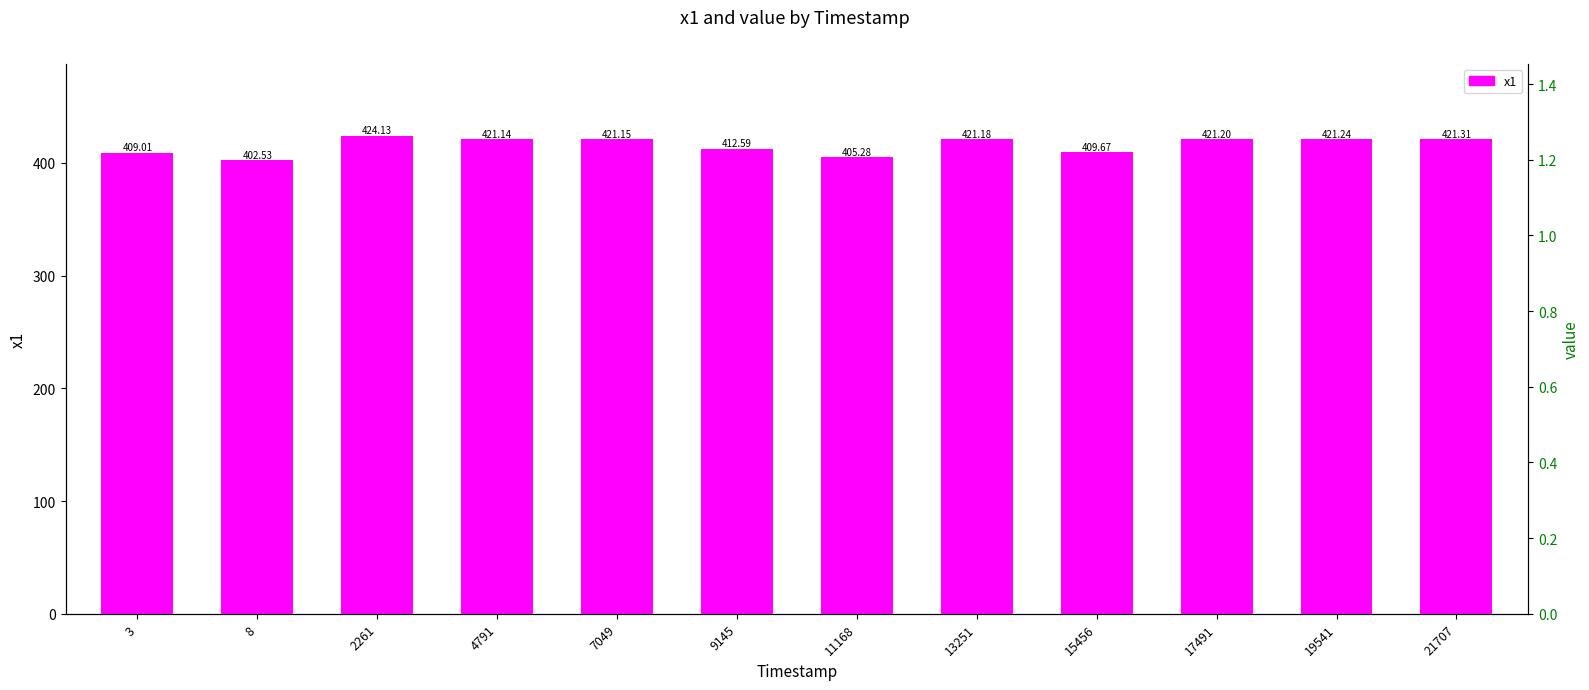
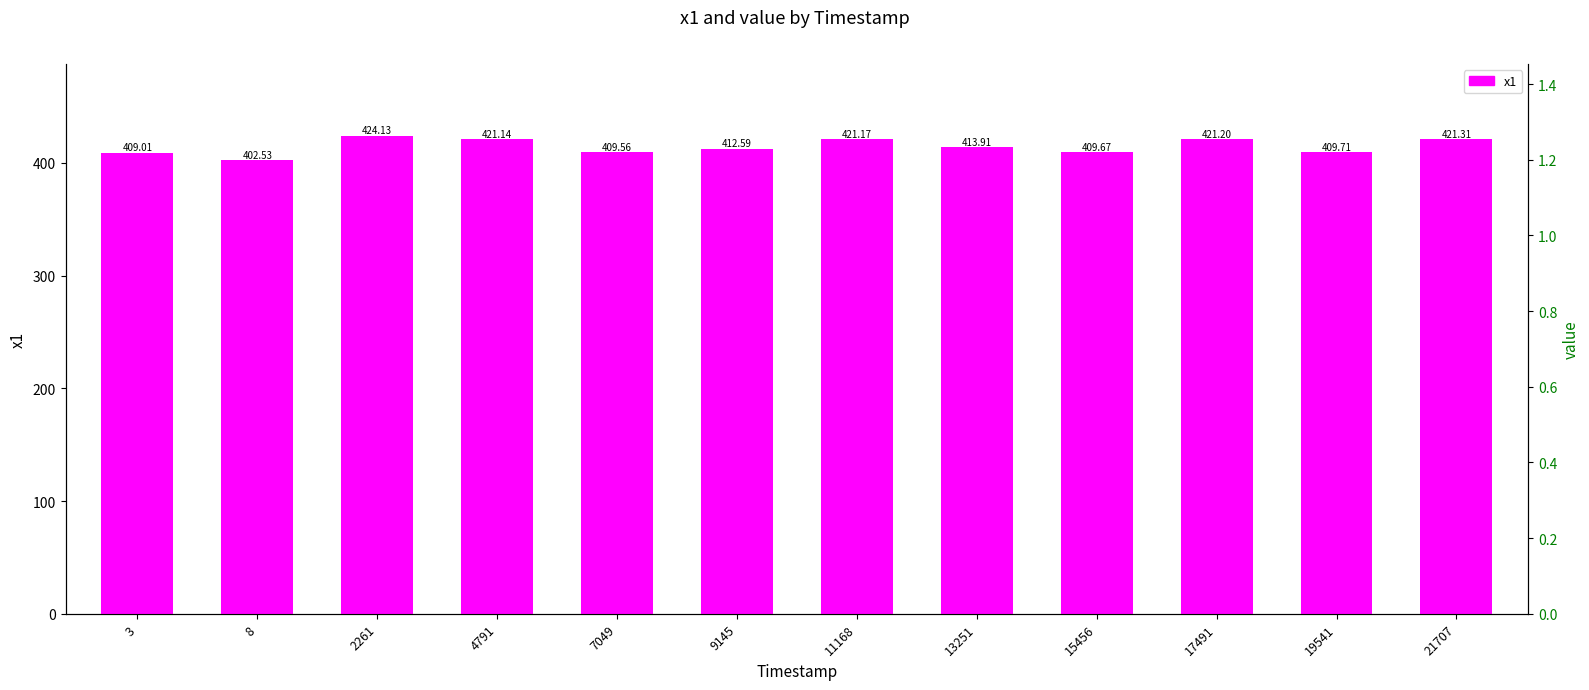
7049: 421.15 -> 409.56
11168: 405.28 -> 421.17
13251: 421.18 -> 413.91
19541: 421.24 -> 409.71
